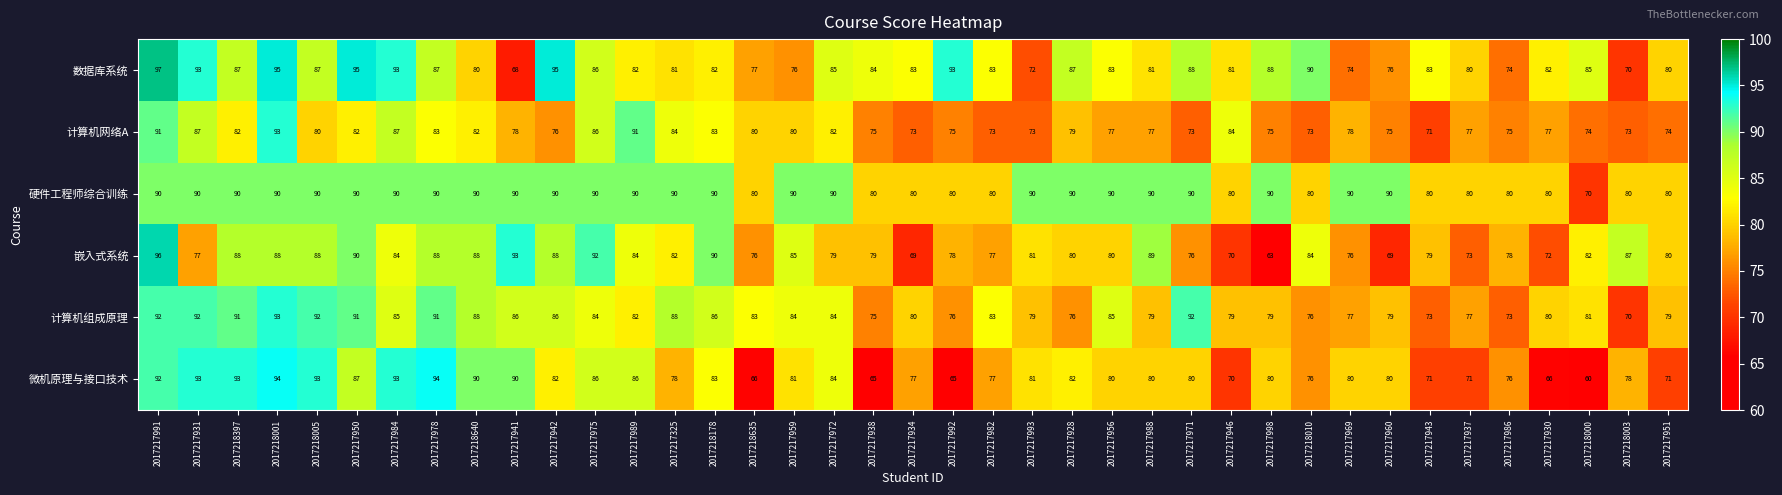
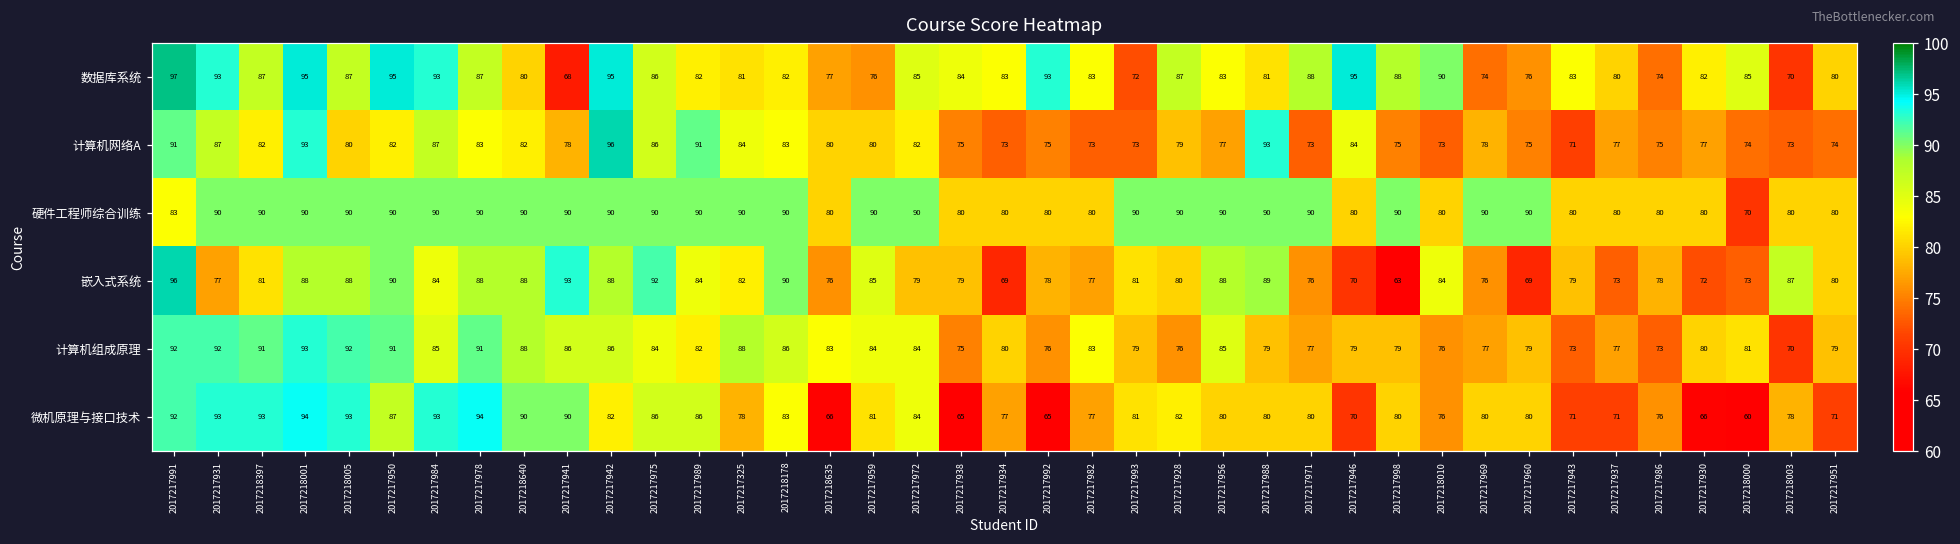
数据库系统, 2017217946: 81 -> 95
计算机网络A, 2017217942: 76 -> 96
计算机网络A, 2017217988: 77 -> 93
硬件工程师综合训练, 2017217991: 90 -> 83
嵌入式系统, 2017218397: 88 -> 81
嵌入式系统, 2017217956: 80 -> 88
嵌入式系统, 2017218000: 82 -> 73
计算机组成原理, 2017217971: 92 -> 77
